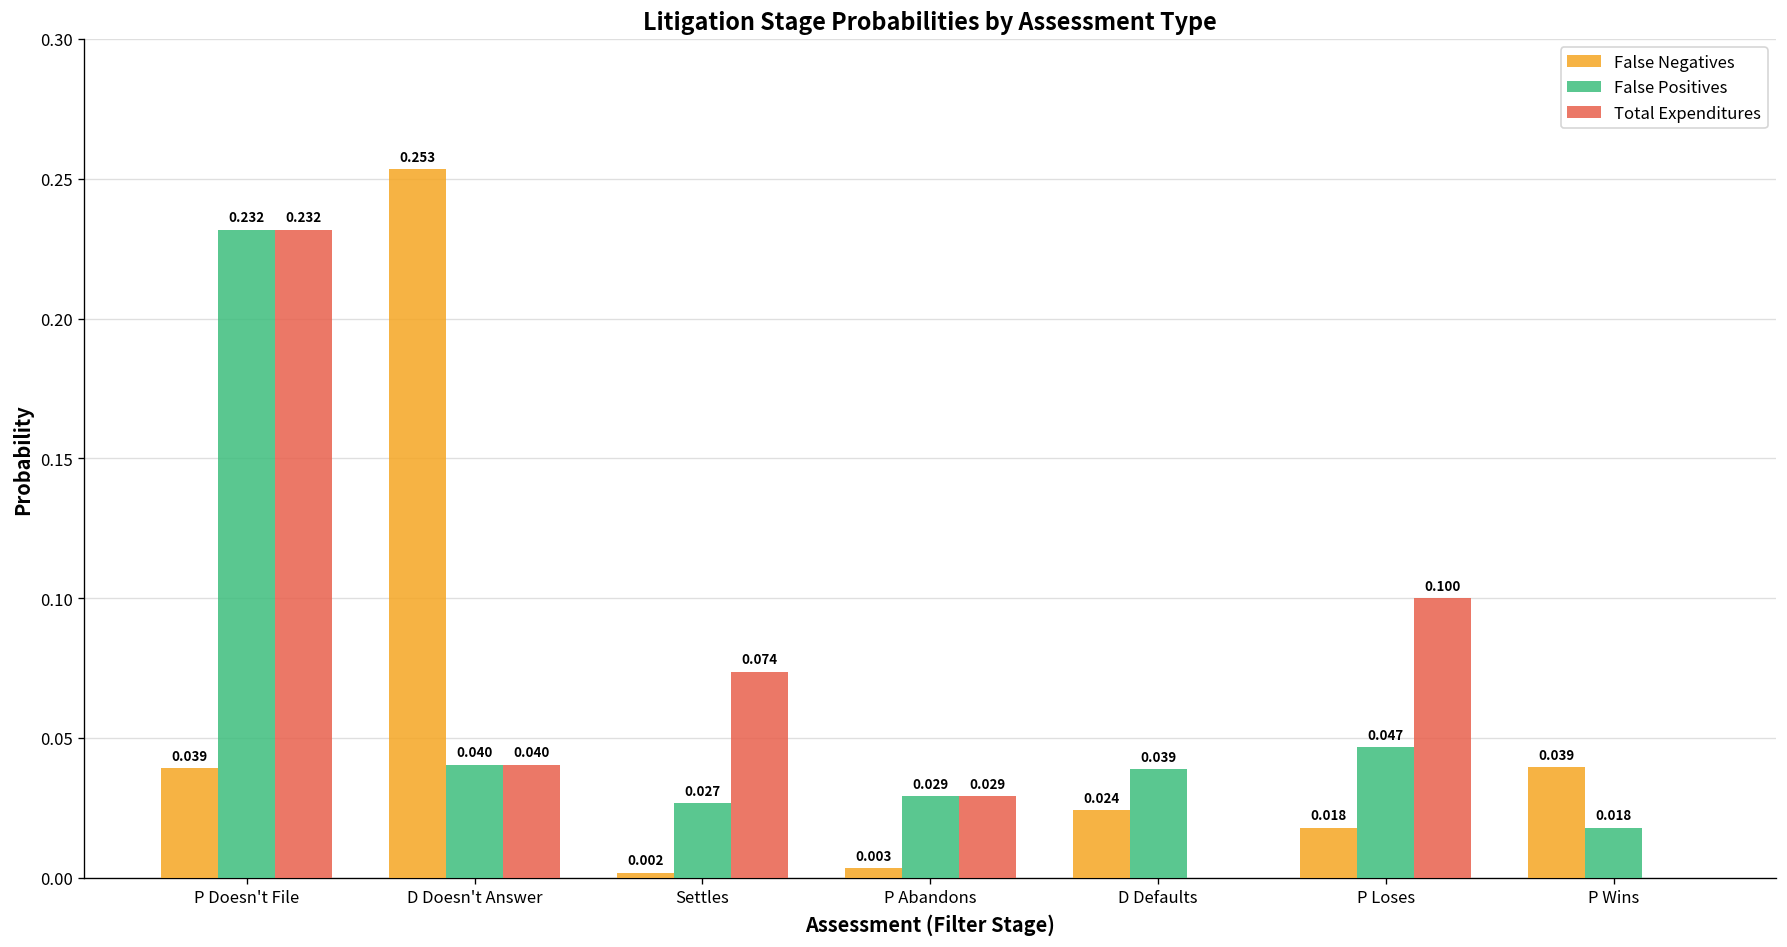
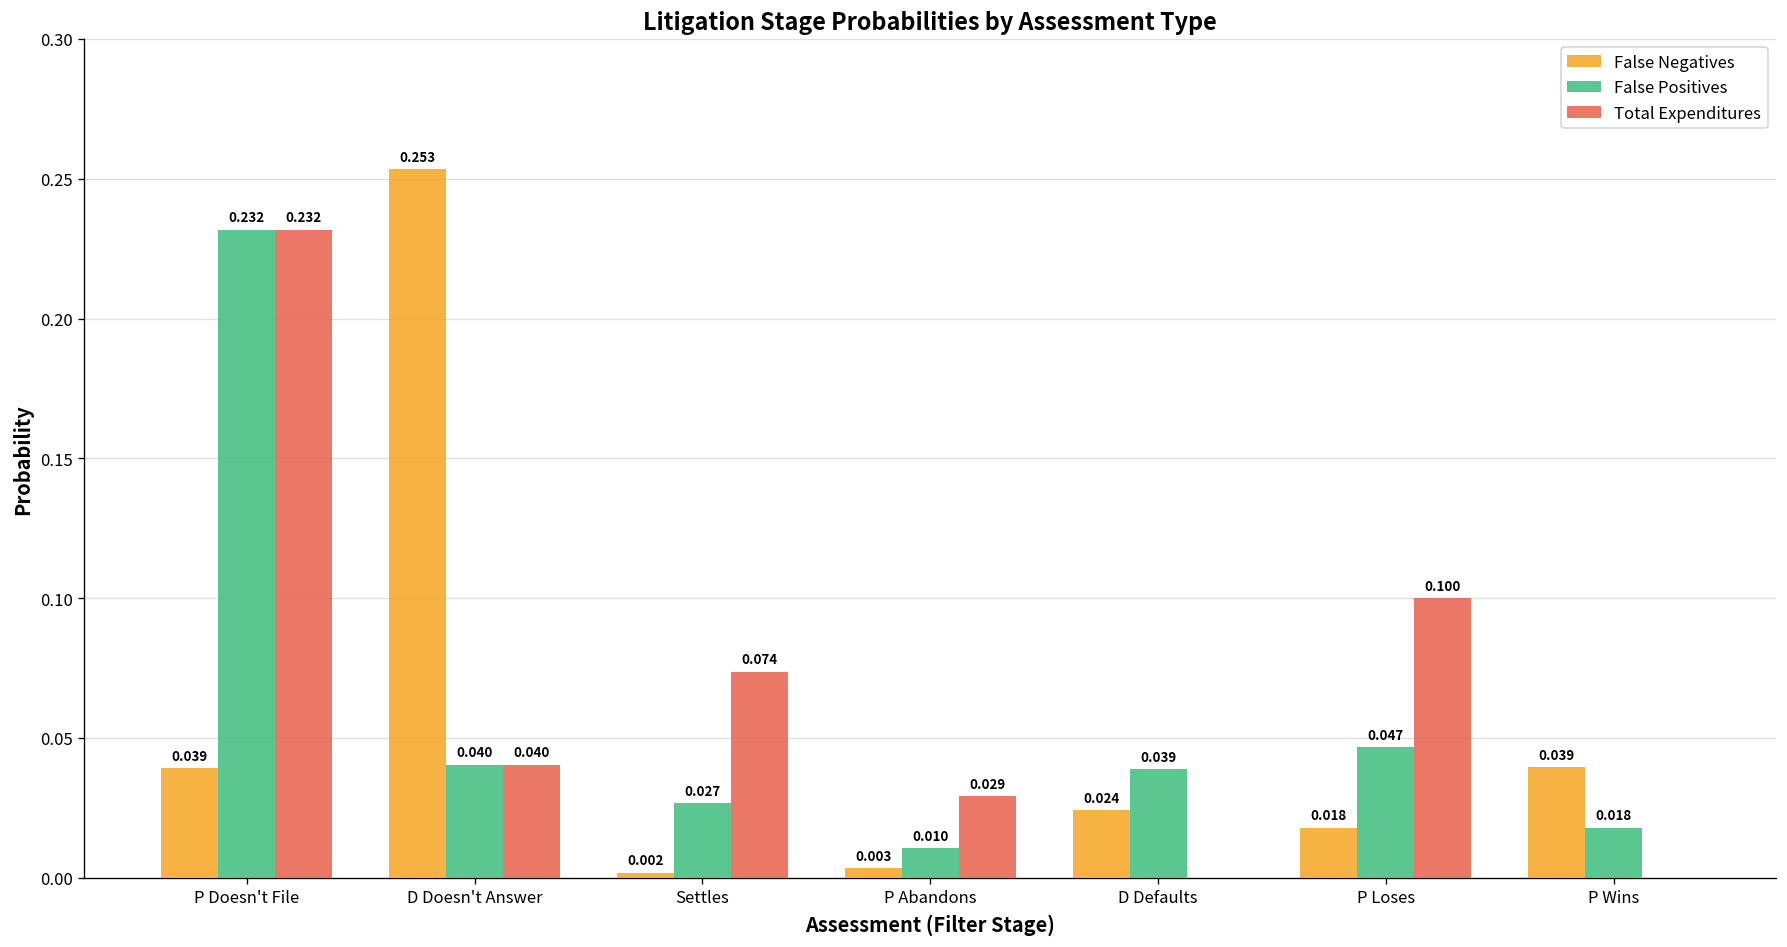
False Positives, P Abandons: 0.029 -> 0.010
